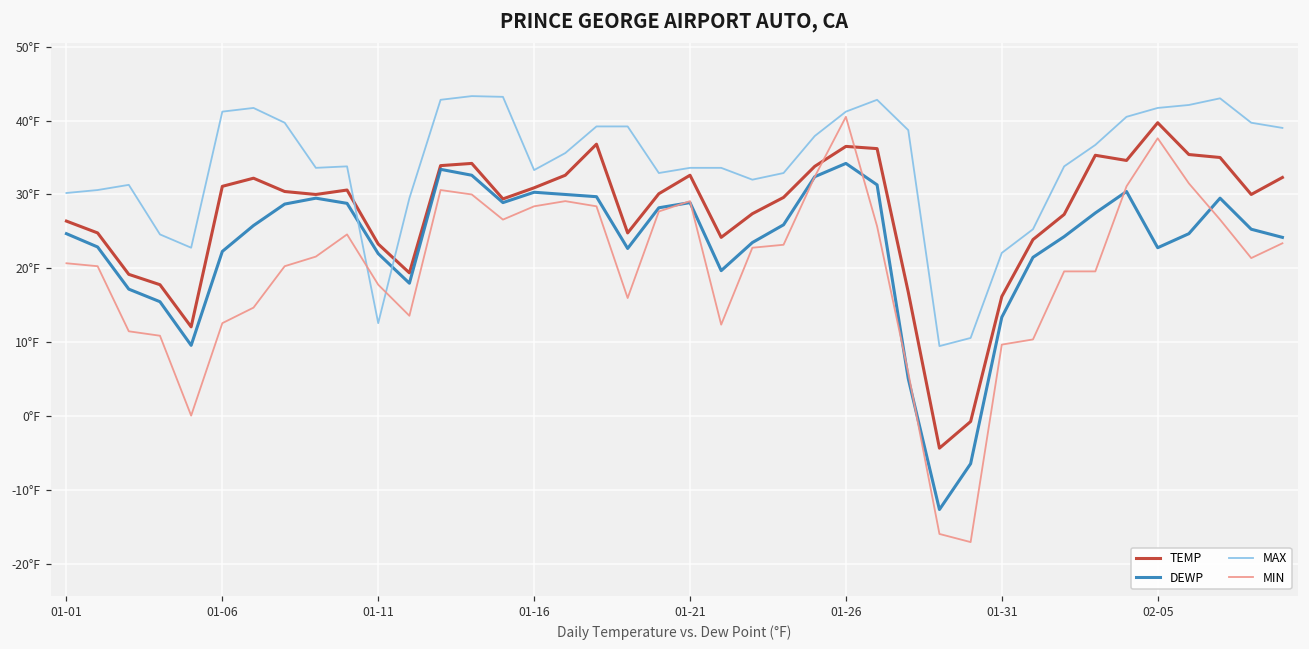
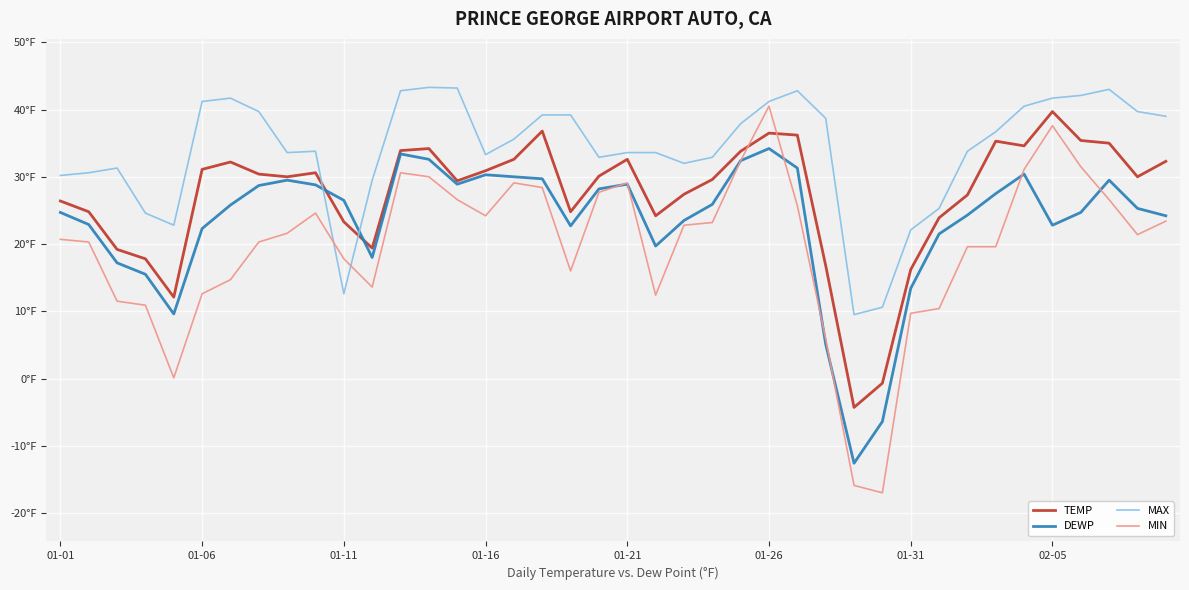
DEWP, 01-11: 22°F -> 27°F
MIN, 01-16: 28°F -> 24°F
